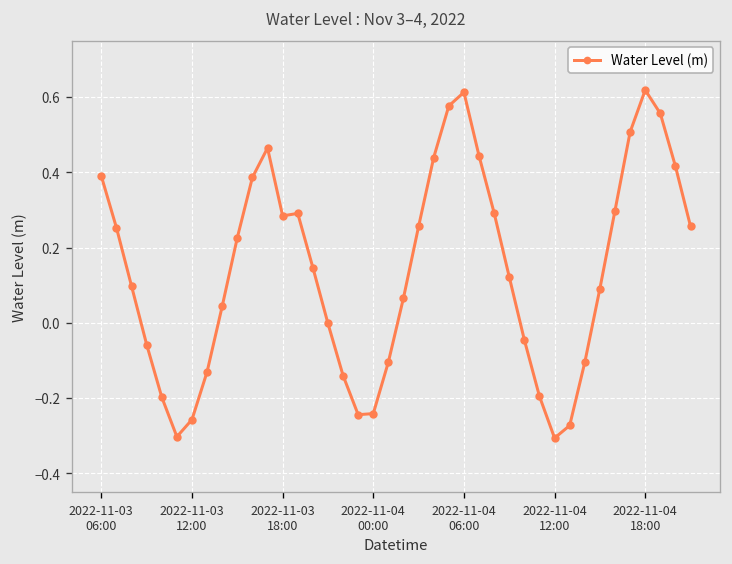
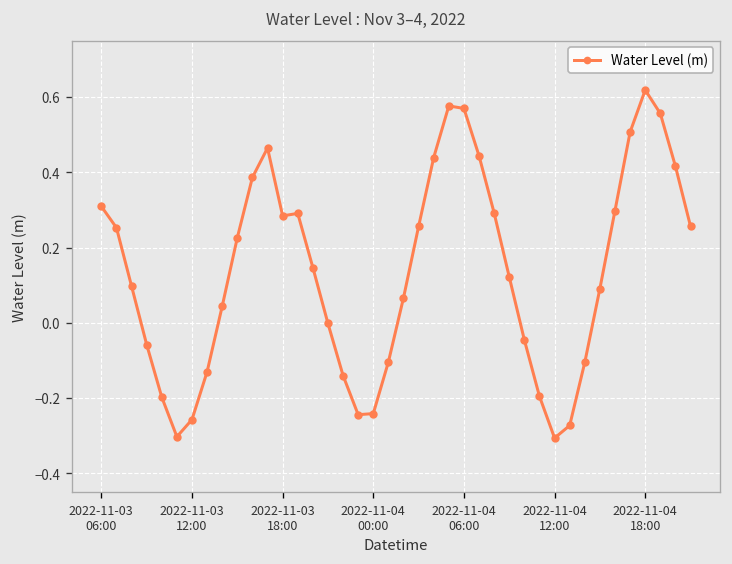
2022-11-03 06:00: 0.39 -> 0.31
2022-11-04 06:00: 0.61 -> 0.57
